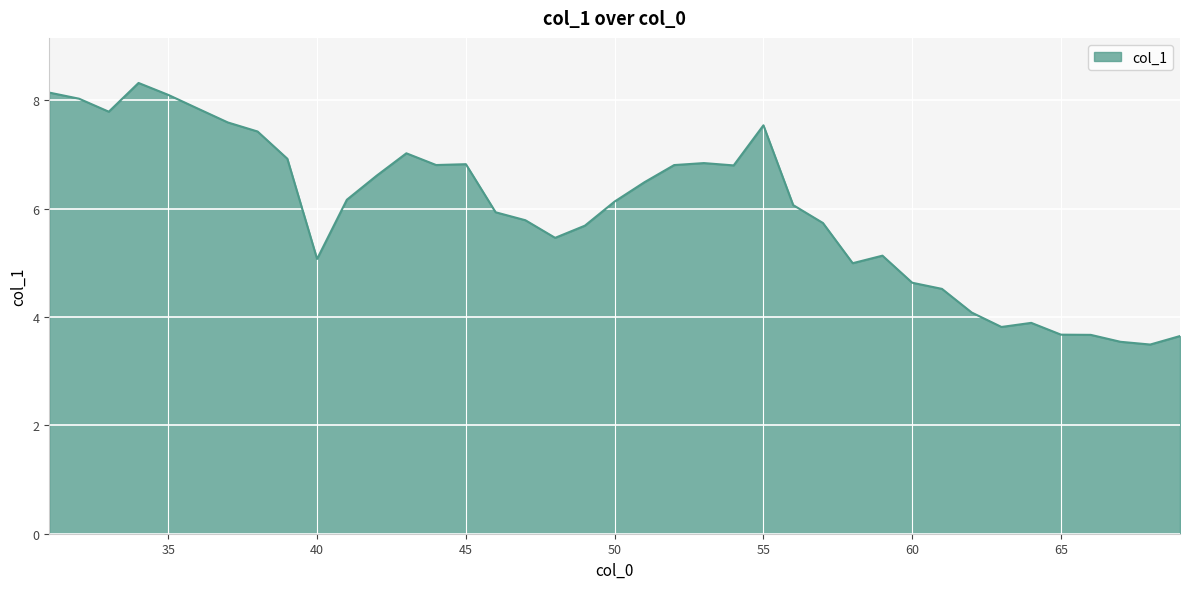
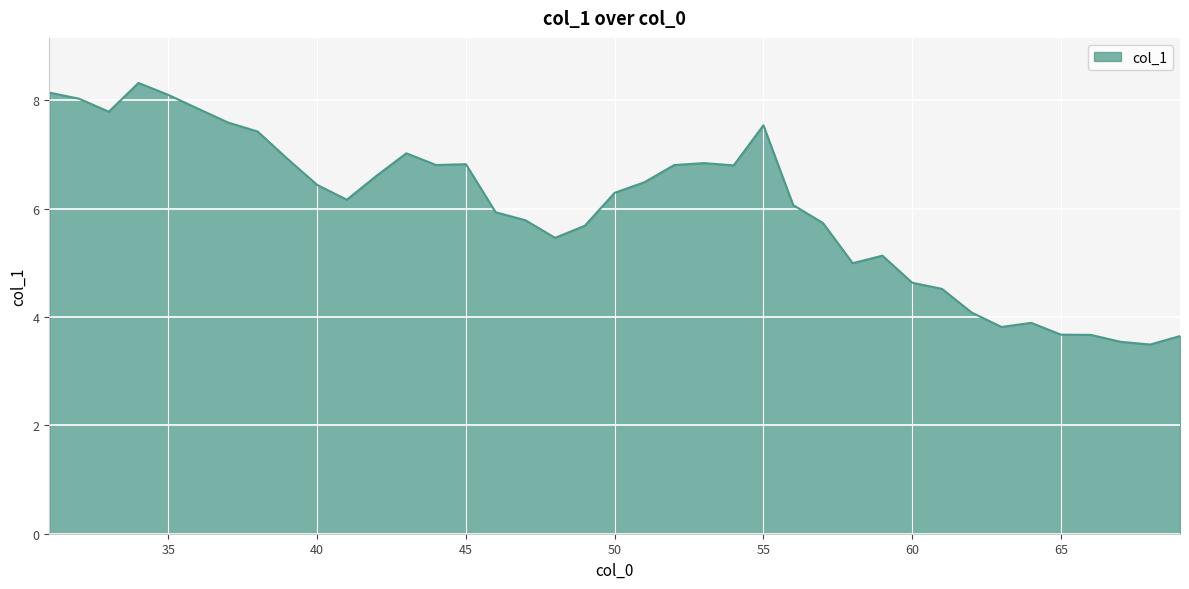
40: 5.1 -> 6.4
50: 6.1 -> 6.3
